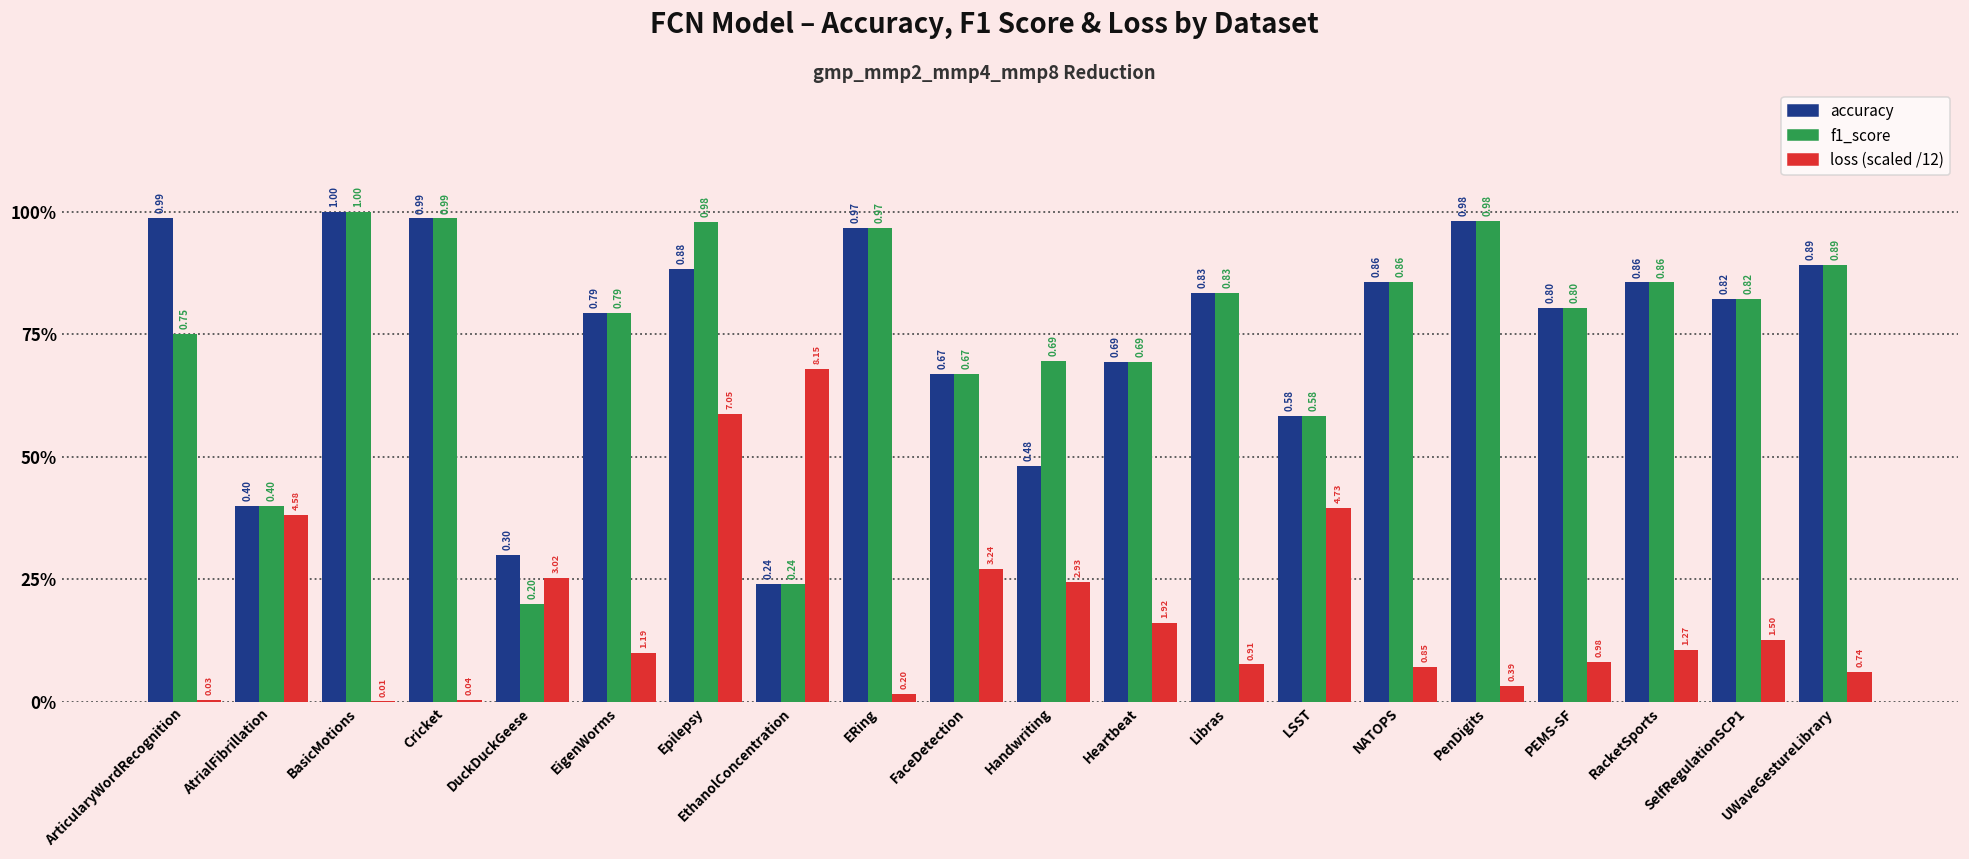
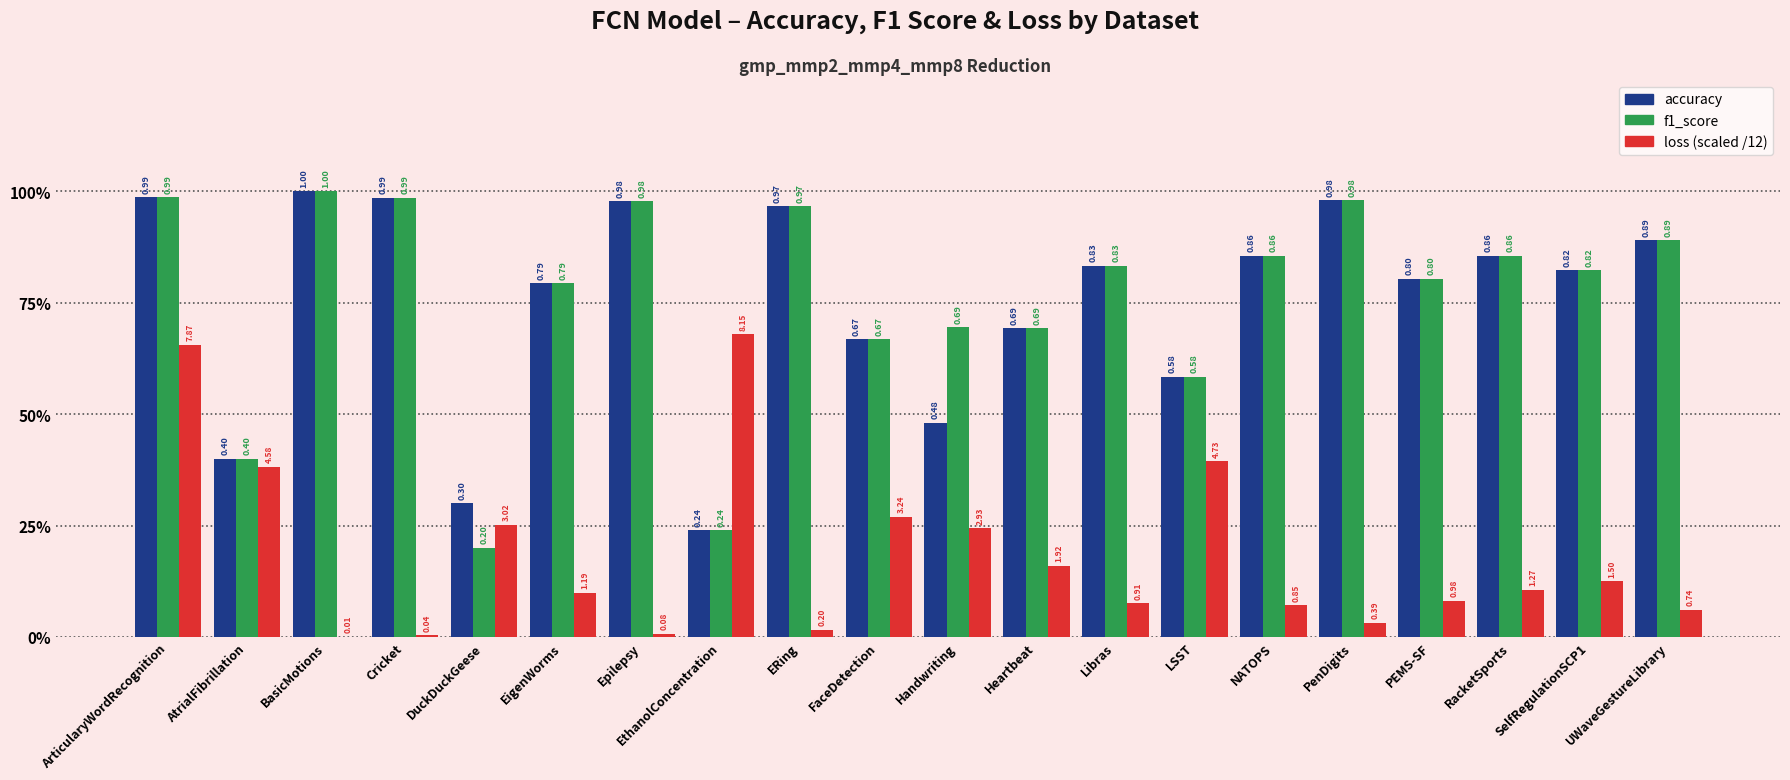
f1_score, ArticularyWordRecognition: 0.75 -> 0.99
loss (scaled /12), ArticularyWordRecognition: 0.03 -> 7.87
accuracy, Epilepsy: 0.88 -> 0.98
loss (scaled /12), Epilepsy: 7.05 -> 0.08
